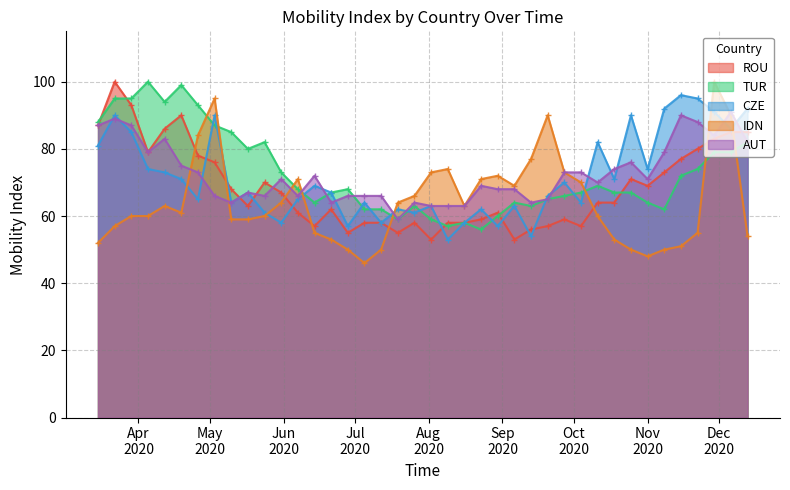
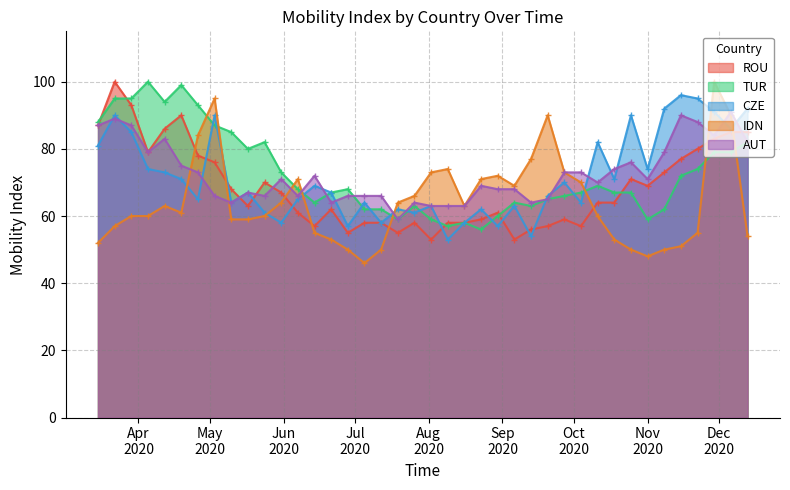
TUR, Nov 2020: 64 -> 59
